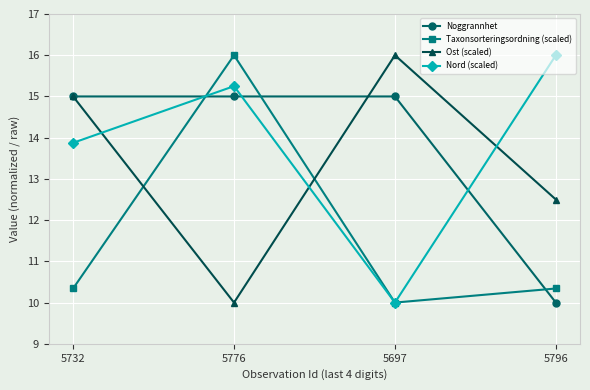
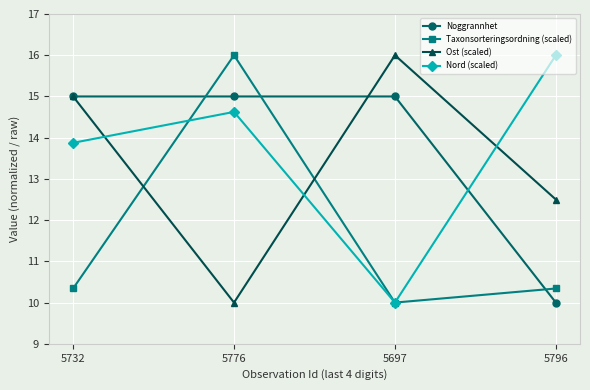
Nord (scaled), 5776: 15.3 -> 14.6
